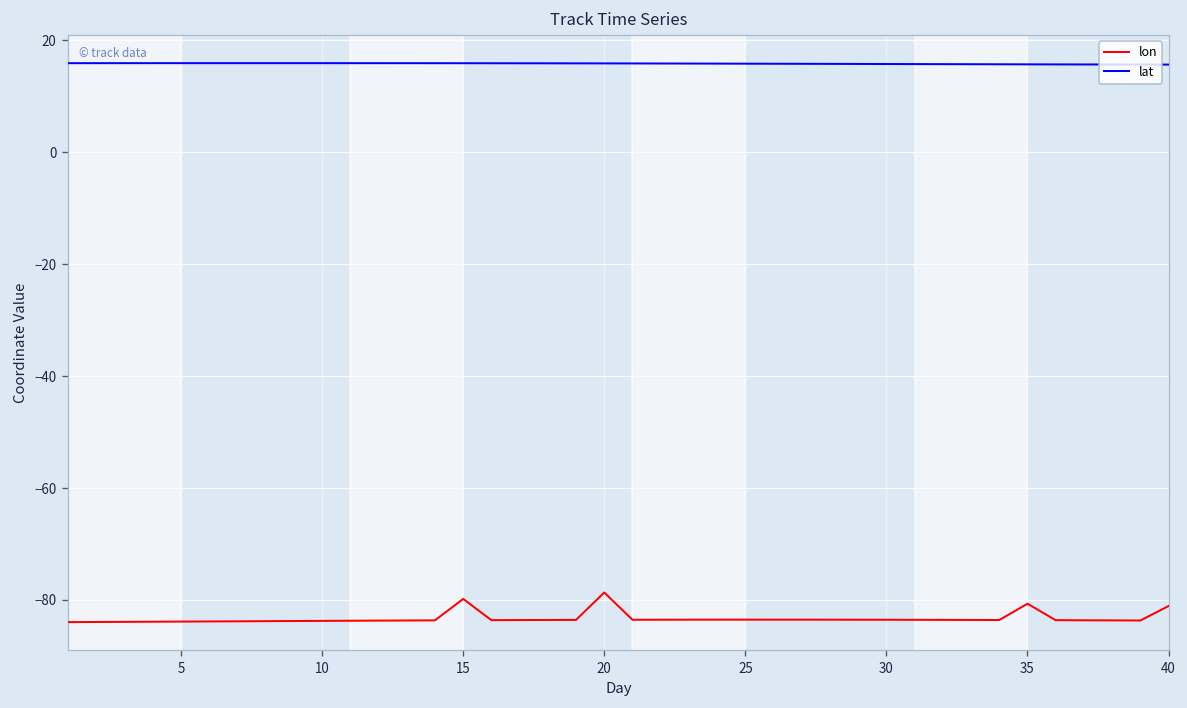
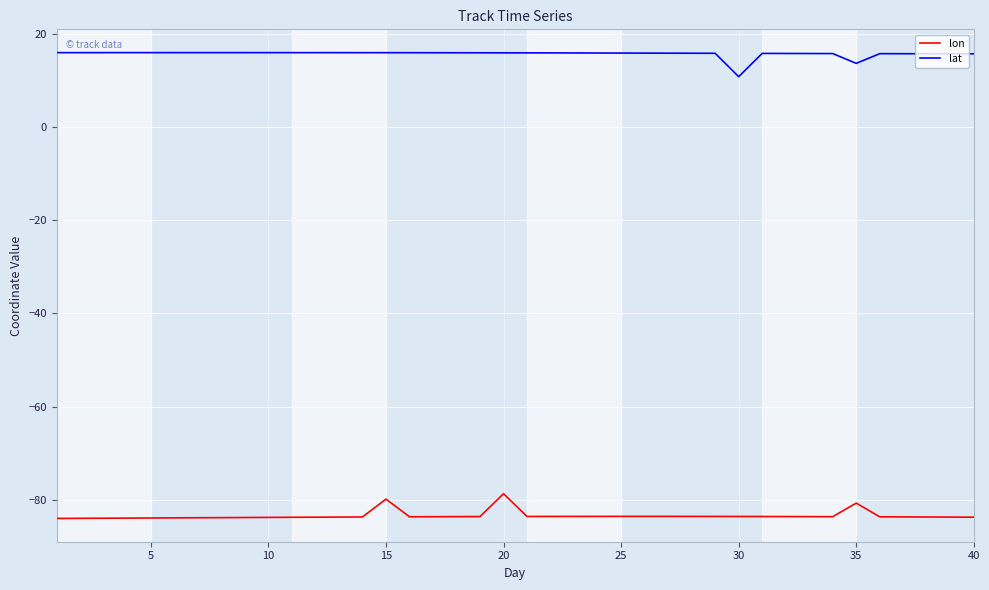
lat, 30: 16 -> 11
lat, 35: 16 -> 14
lon, 40: -81 -> -84
